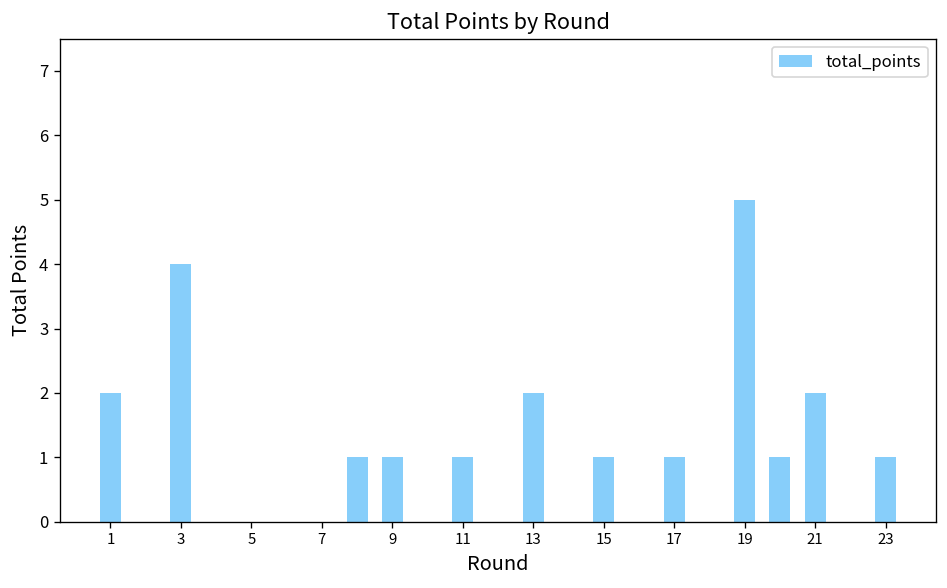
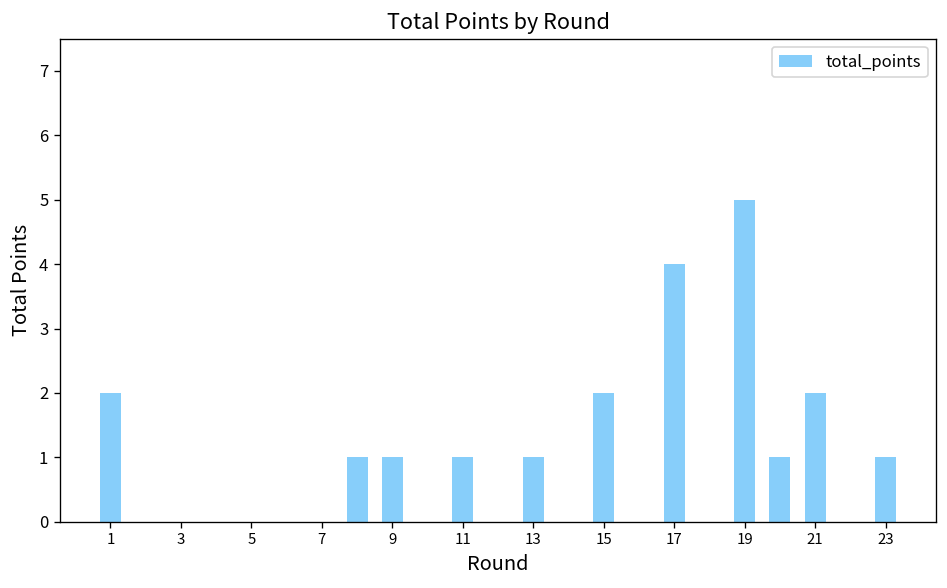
3: 4 -> 0
13: 2 -> 1
15: 1 -> 2
17: 1 -> 4
